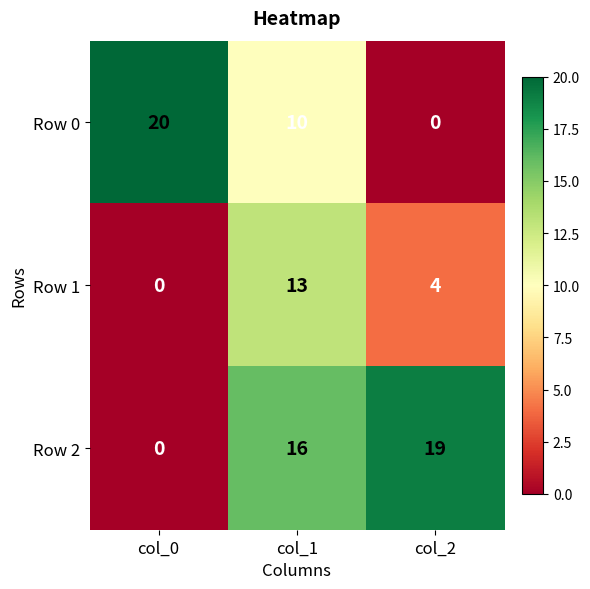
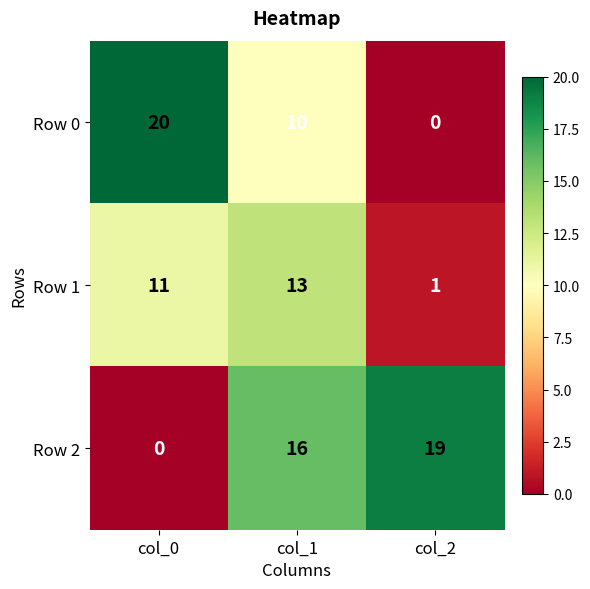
Row 1, col_0: 0 -> 11
Row 1, col_2: 4 -> 1
